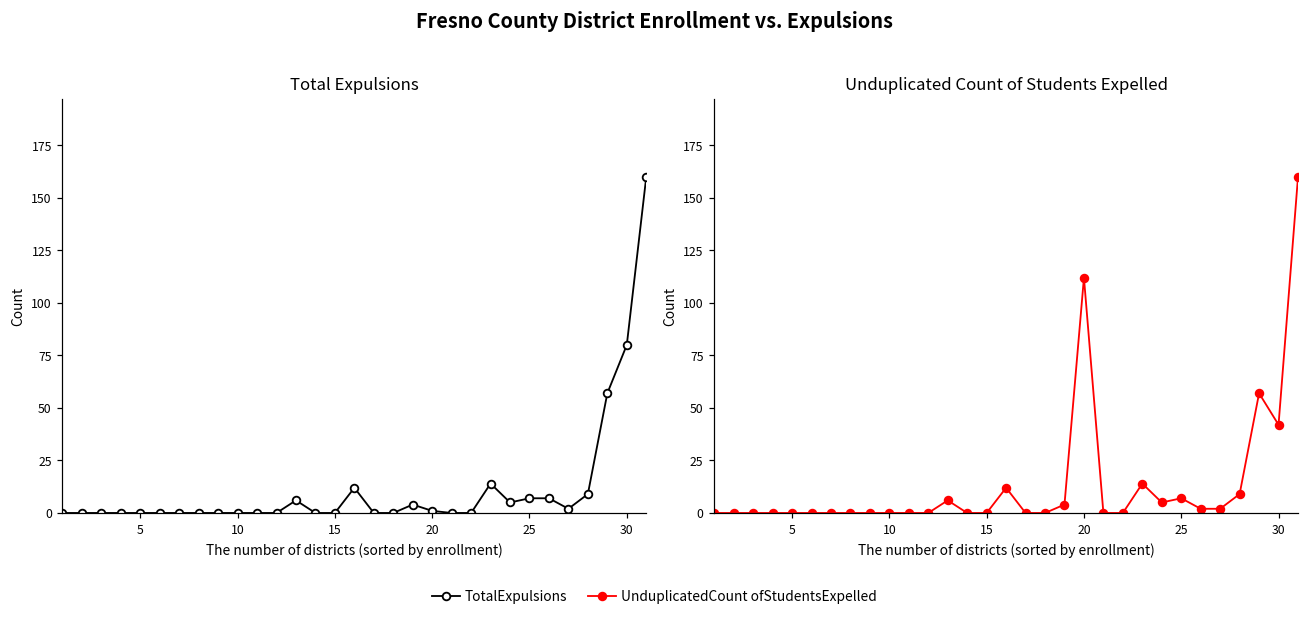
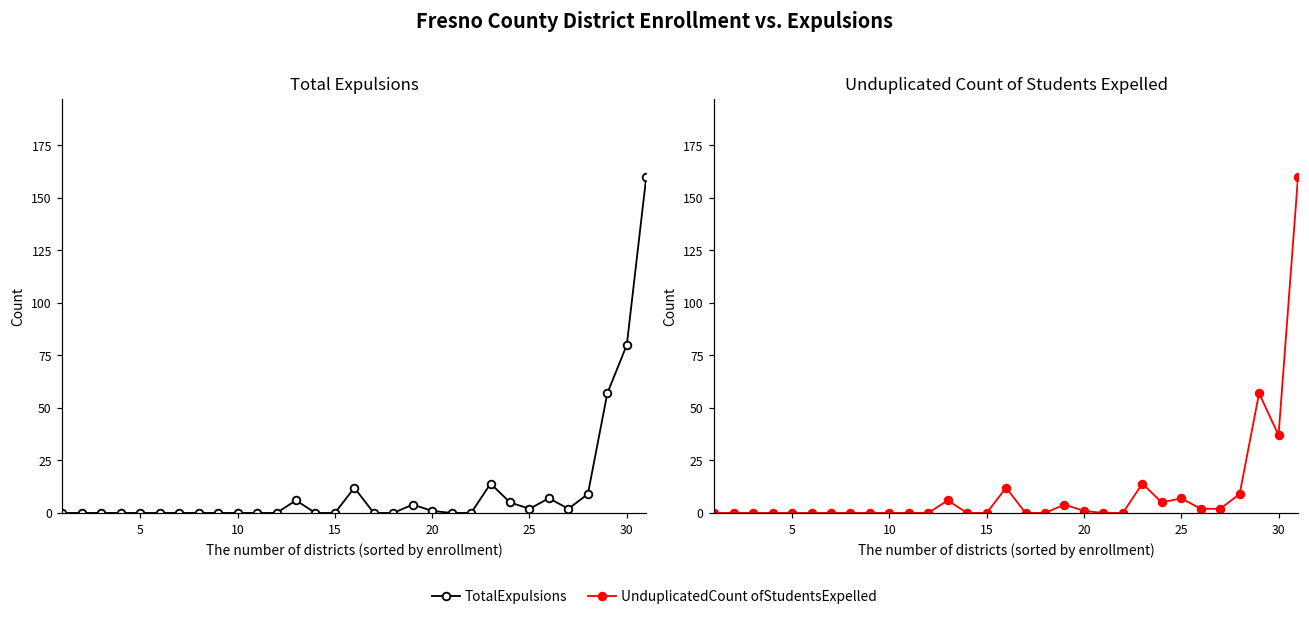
Total Expulsions, 25: 7 -> 2
Unduplicated Count of Students Expelled, 20: 112 -> 1
Unduplicated Count of Students Expelled, 30: 42 -> 37
